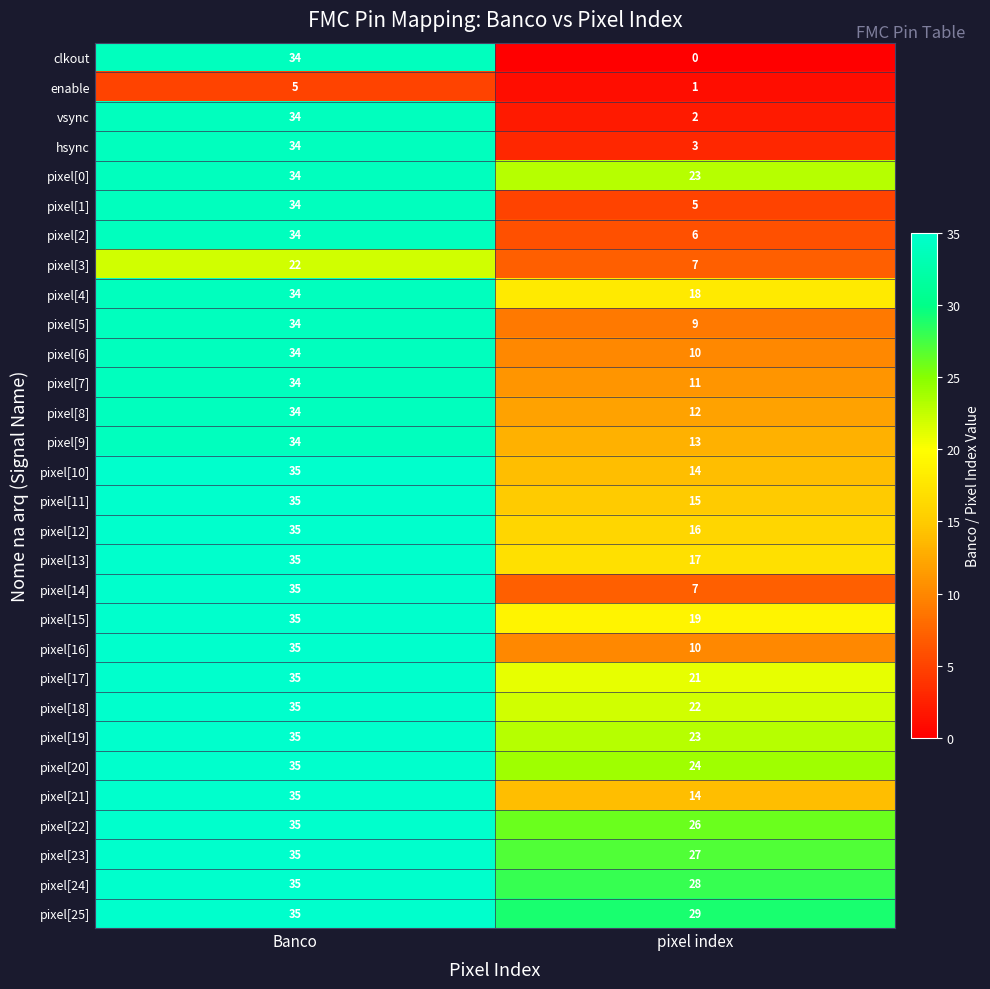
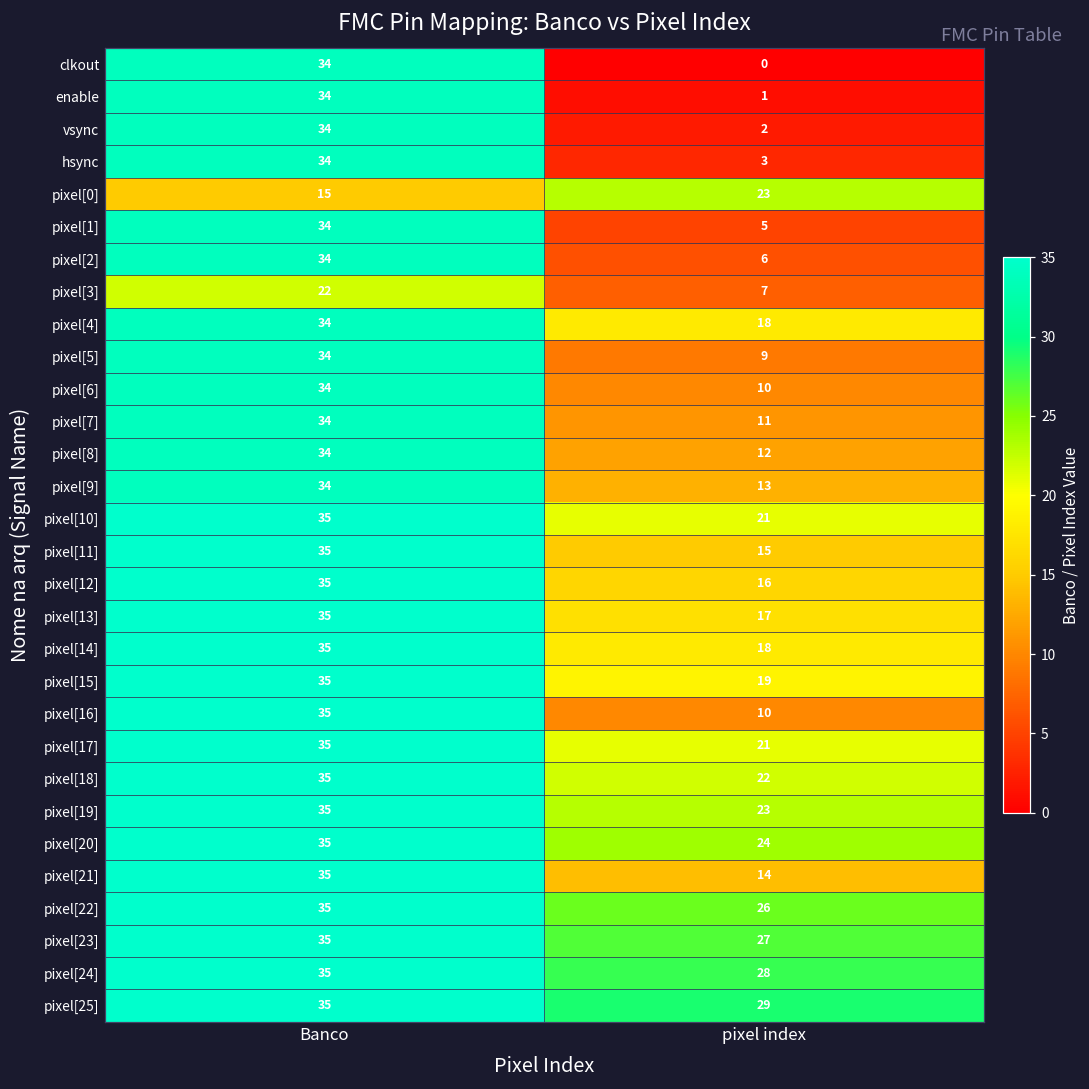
enable, Banco: 5 -> 34
pixel[0], Banco: 34 -> 15
pixel[10], pixel index: 14 -> 21
pixel[14], pixel index: 7 -> 18
